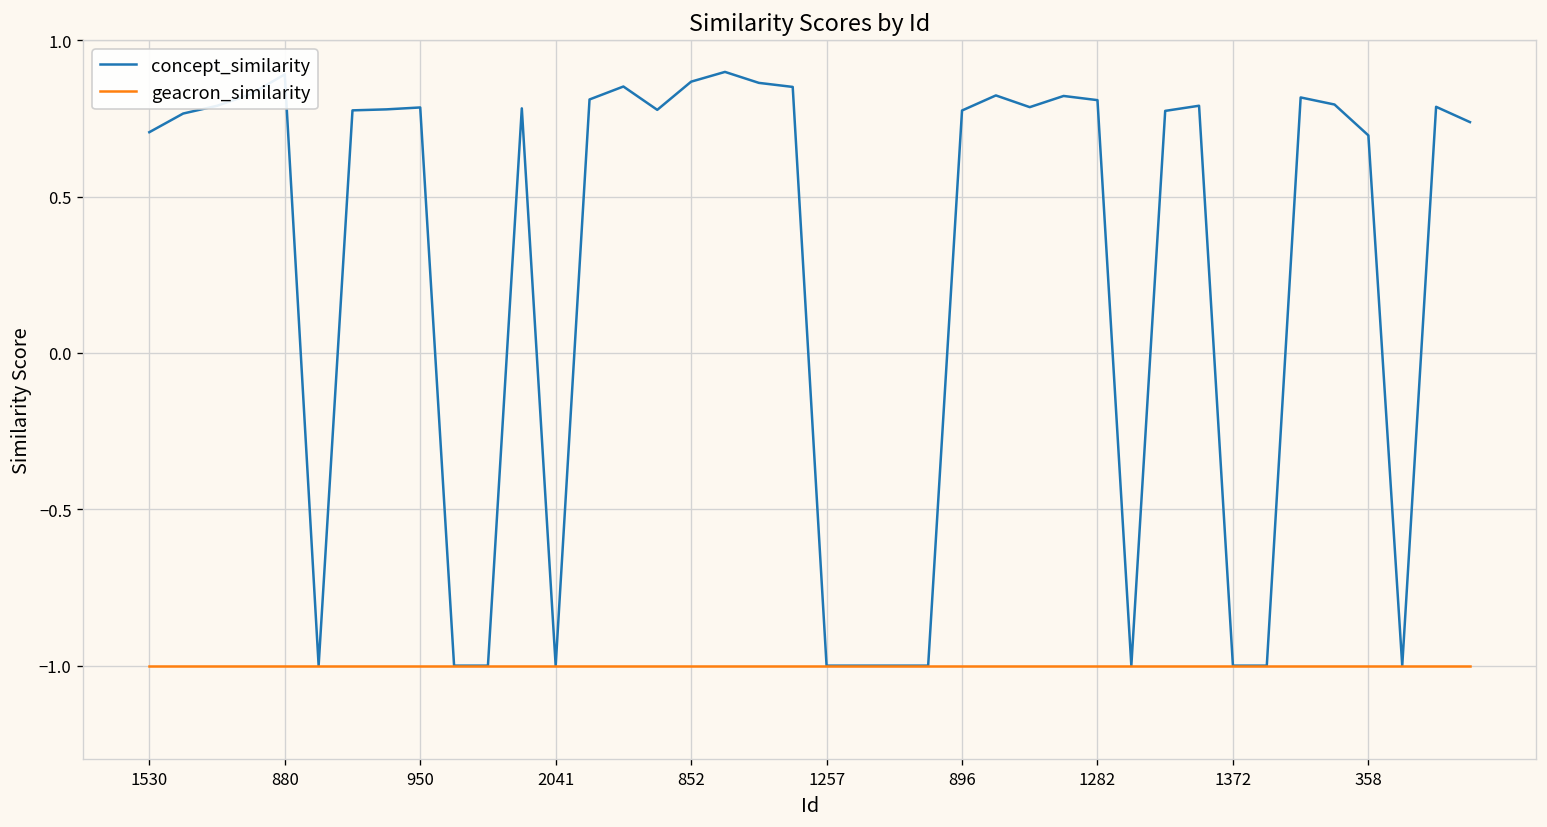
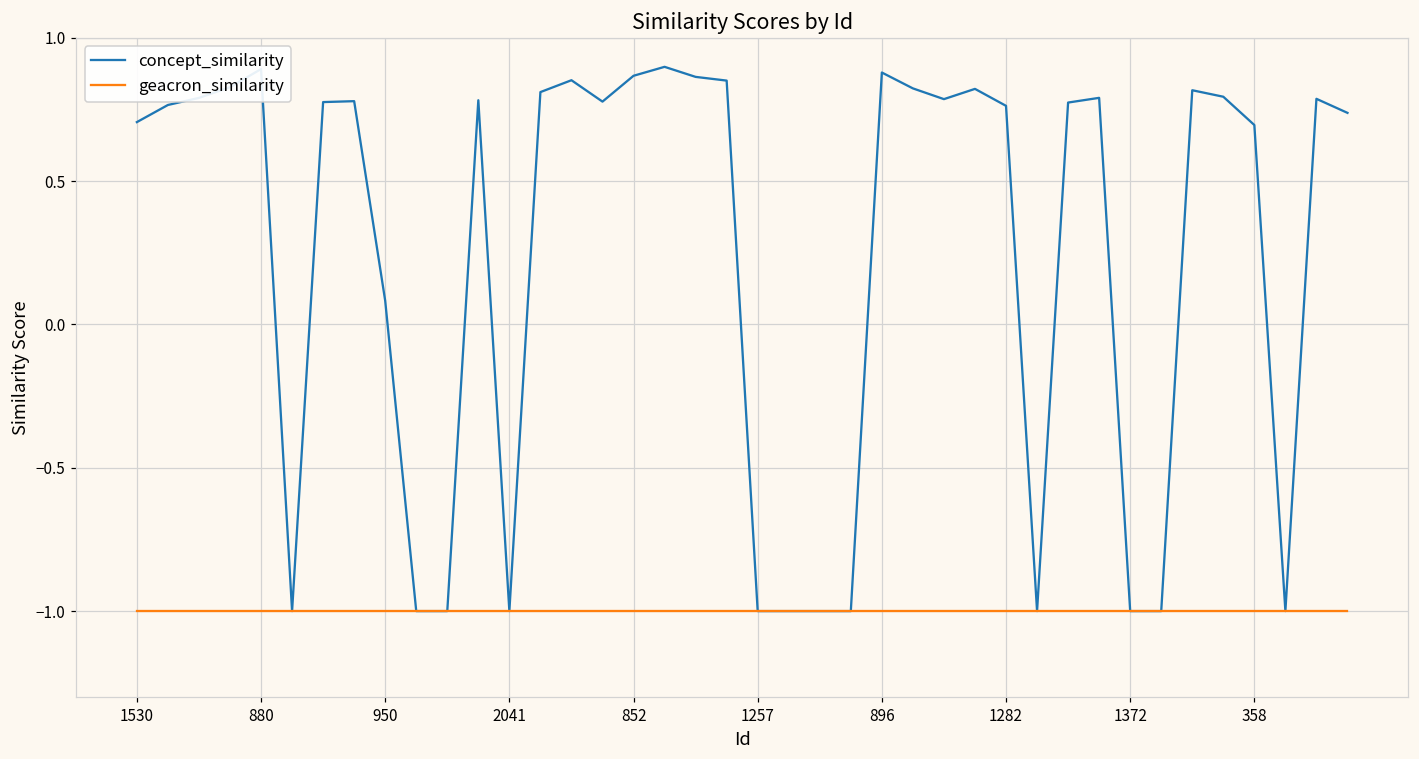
concept_similarity, 950: 0.78 -> 0.08
concept_similarity, 896: 0.78 -> 0.88
concept_similarity, 1282: 0.81 -> 0.76
